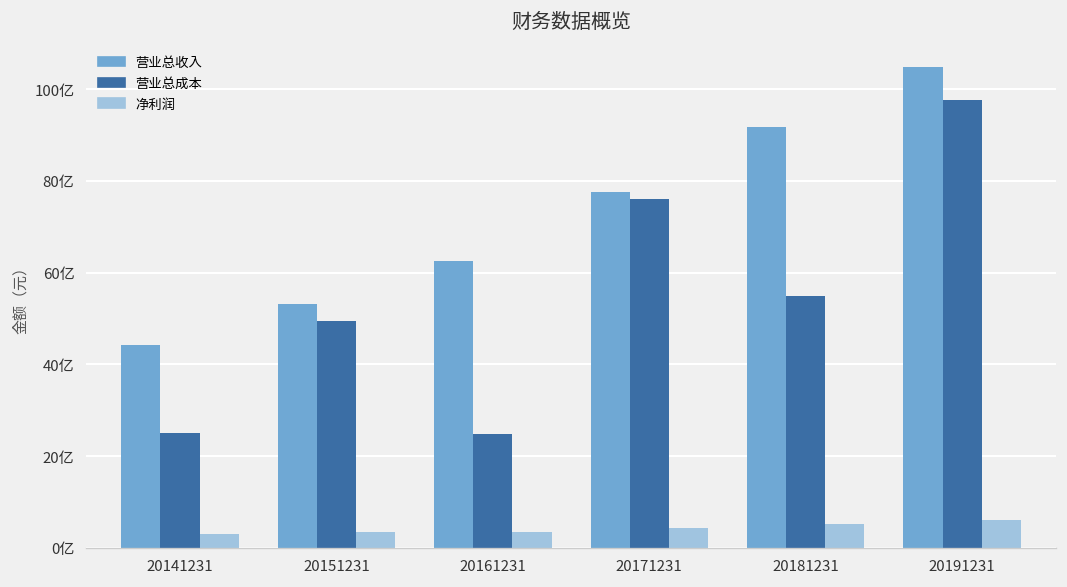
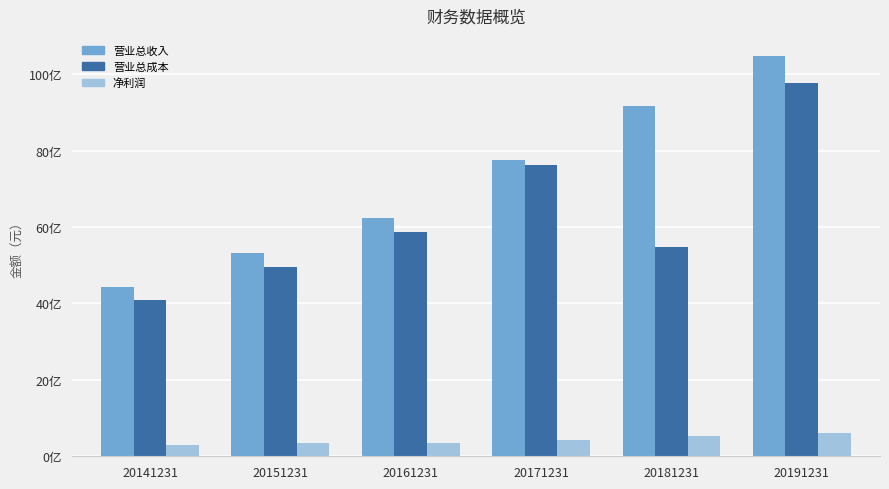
营业总成本, 20141231: 25亿 -> 41亿
营业总成本, 20161231: 25亿 -> 59亿
